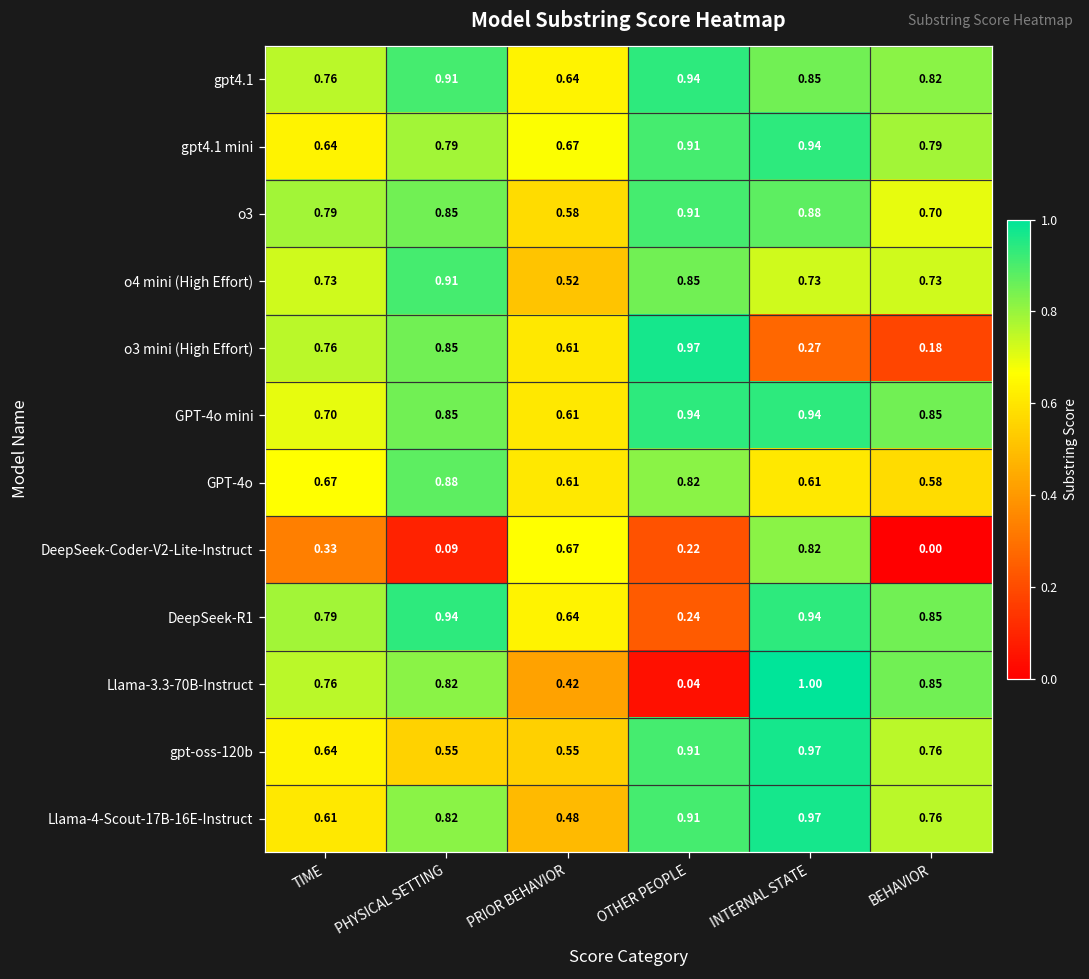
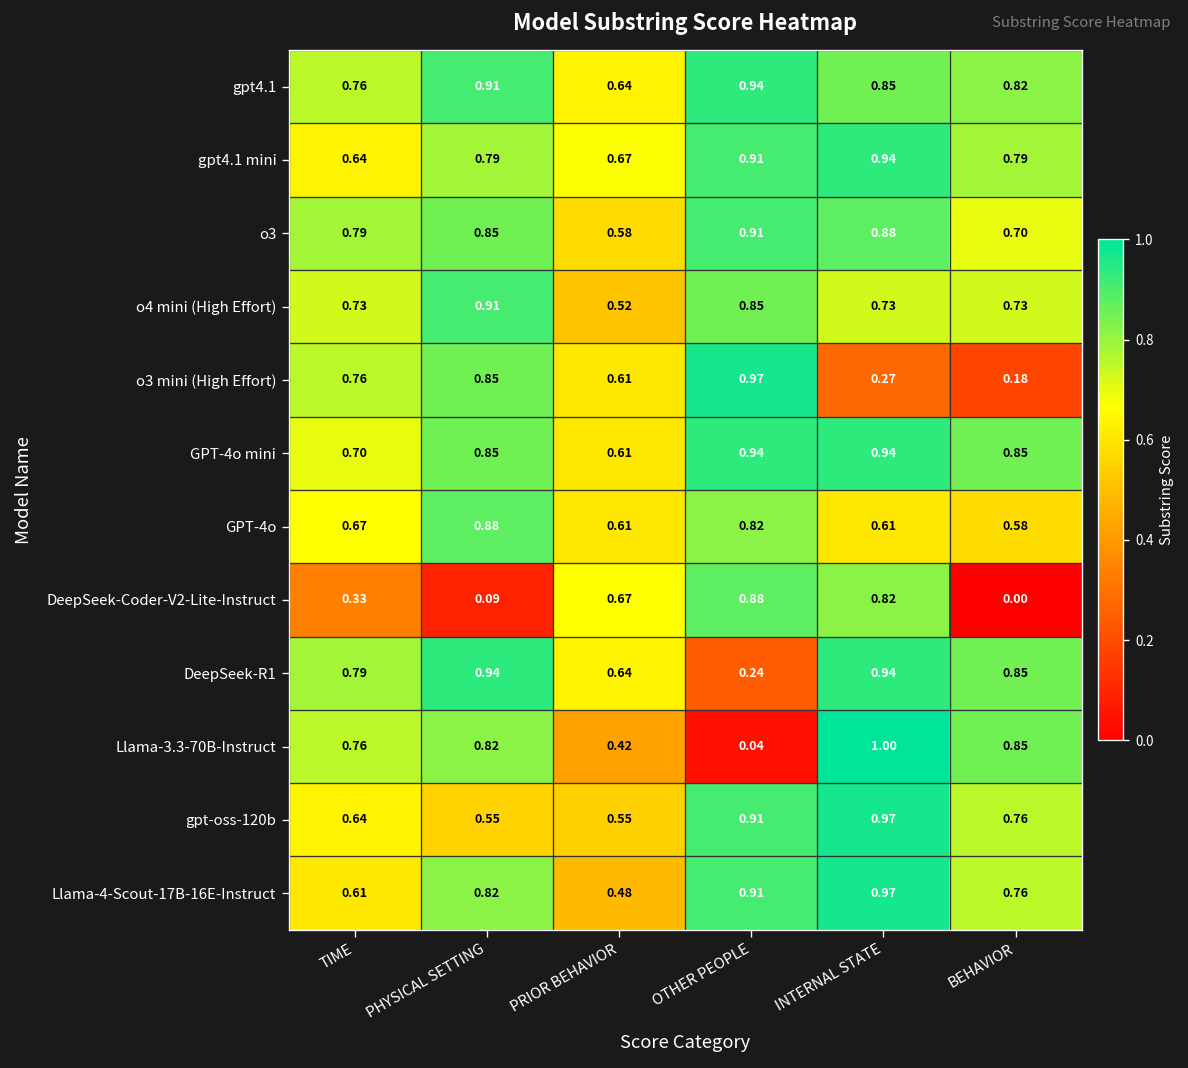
DeepSeek-Coder-V2-Lite-Instruct, OTHER PEOPLE: 0.22 -> 0.88
